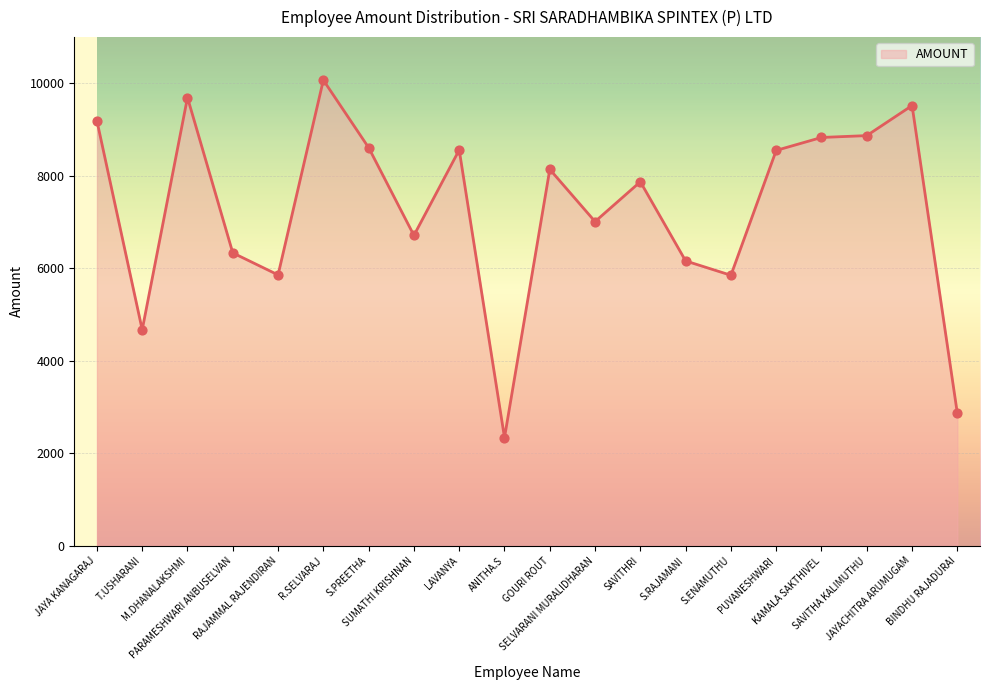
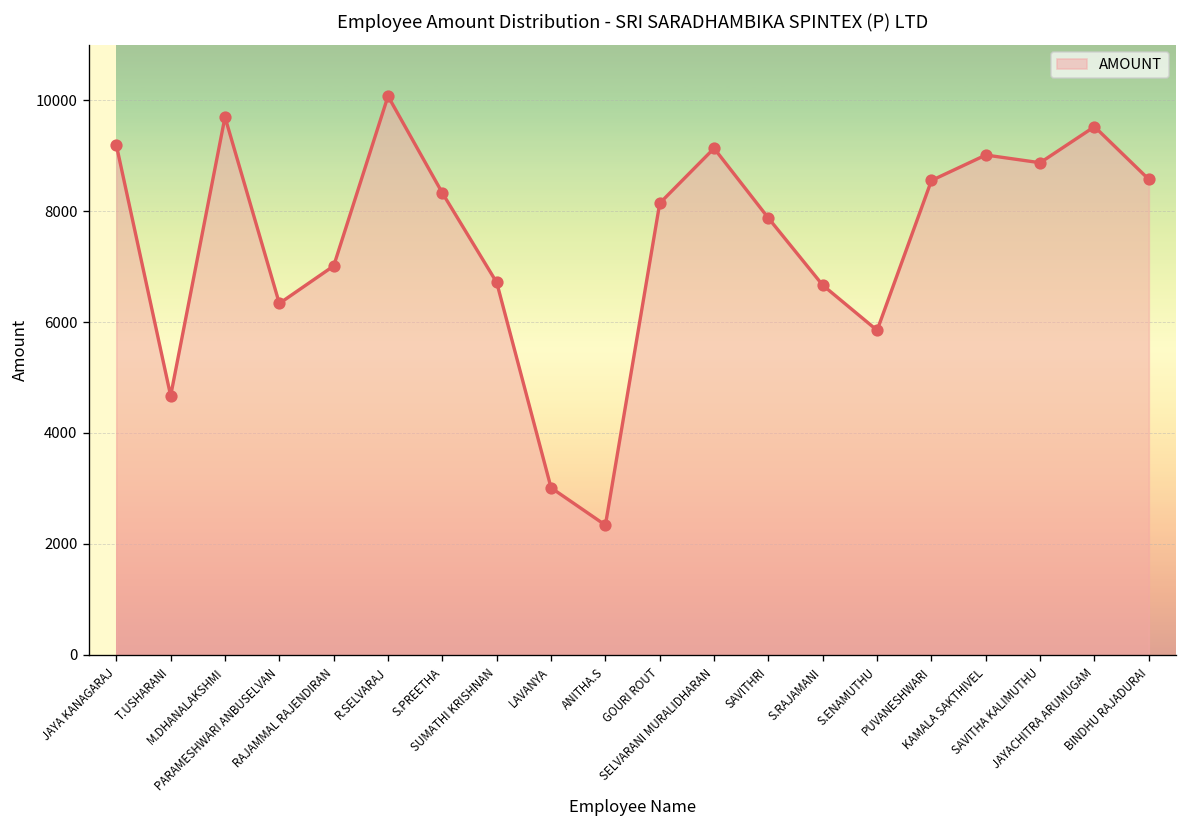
RAJAMMAL RAJENDIRAN: 5900 -> 7000
S.PREETHA: 8600 -> 8300
LAVANYA: 8600 -> 3000
SELVARANI MURALIDHARAN: 7000 -> 9100
S.RAJAMANI: 6200 -> 6700
KAMALA SAKTHIVEL: 8800 -> 9000
BINDHU RAJADURAI: 2900 -> 8600
